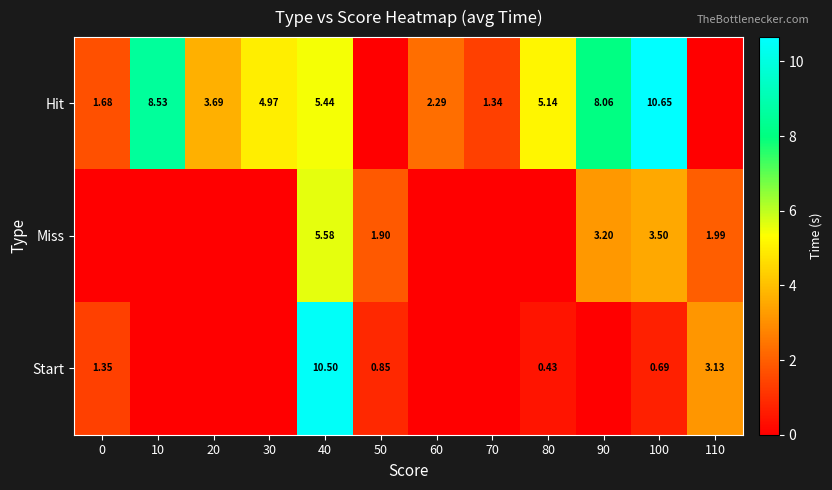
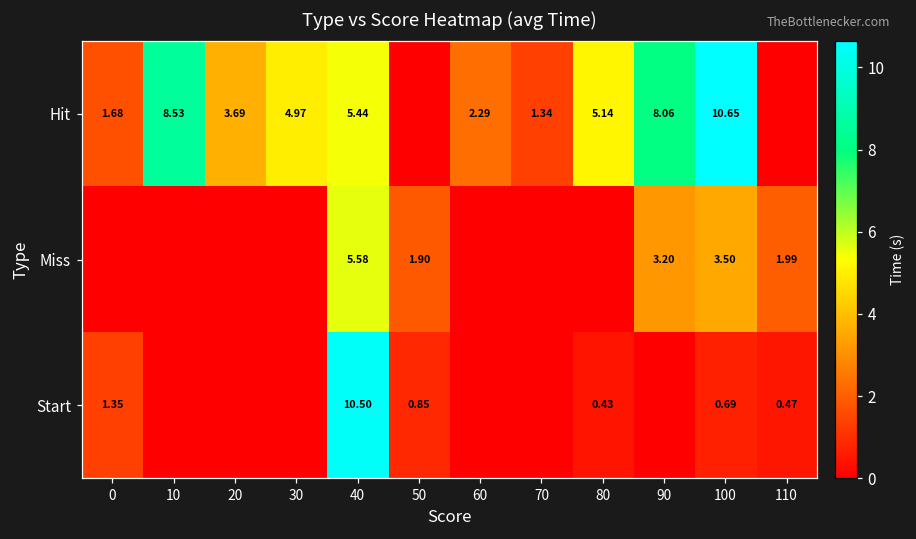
Start, 110: 3.13 -> 0.47
